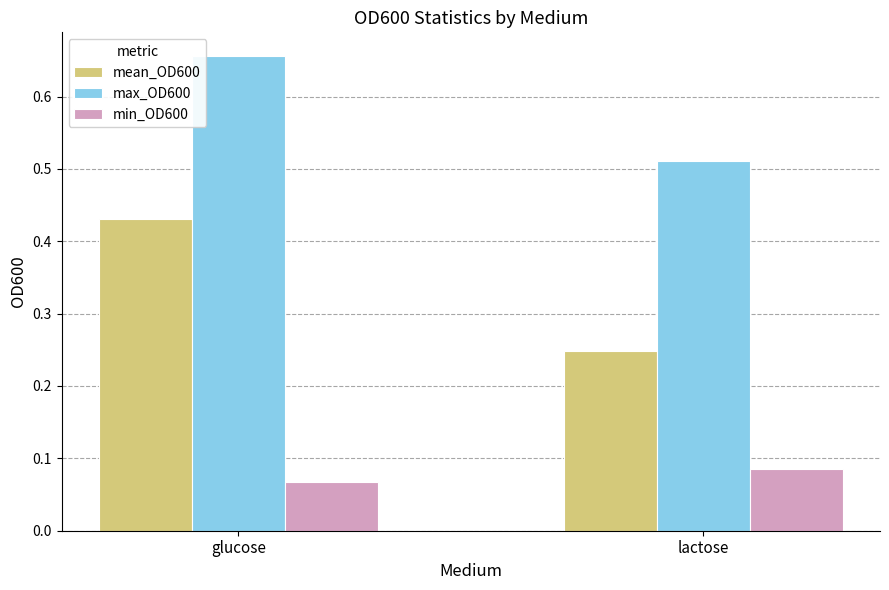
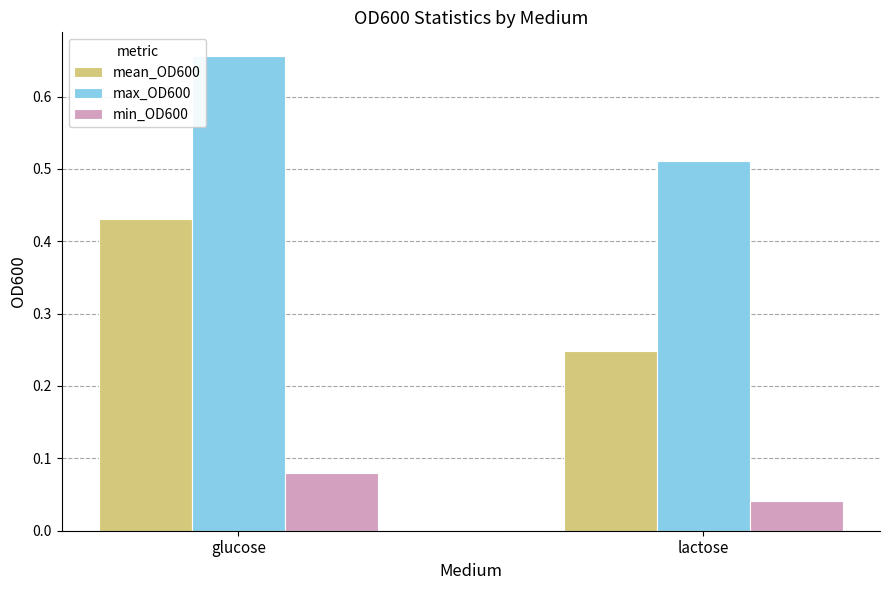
min_OD600, glucose: 0.07 -> 0.08
min_OD600, lactose: 0.09 -> 0.04
